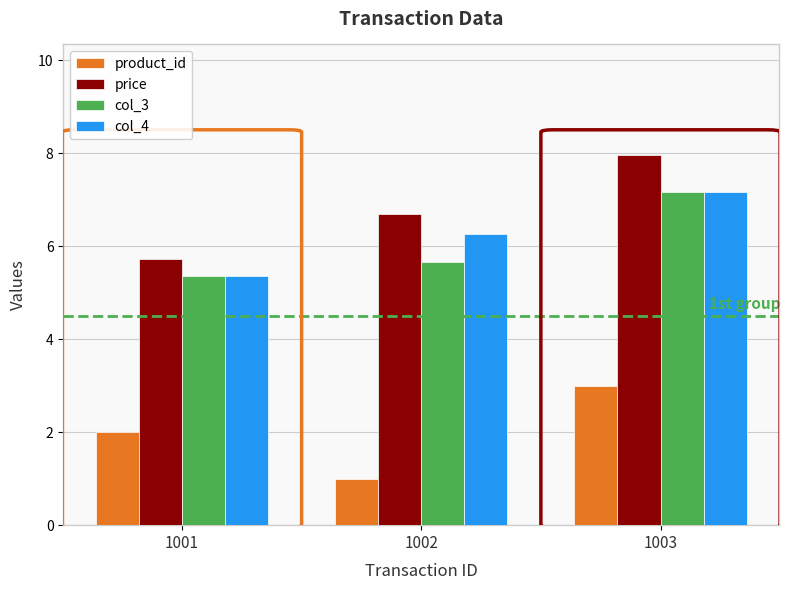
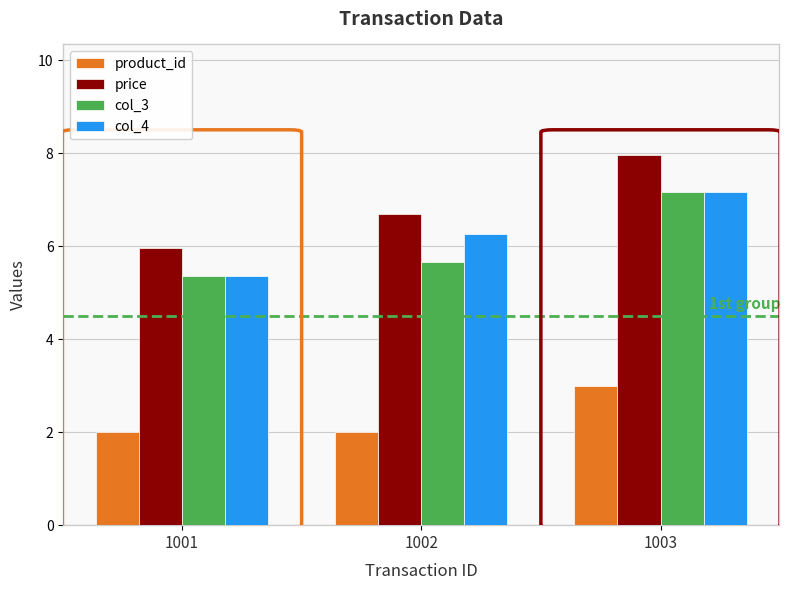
price, 1001: 5.7 -> 6.0
product_id, 1002: 1 -> 2
